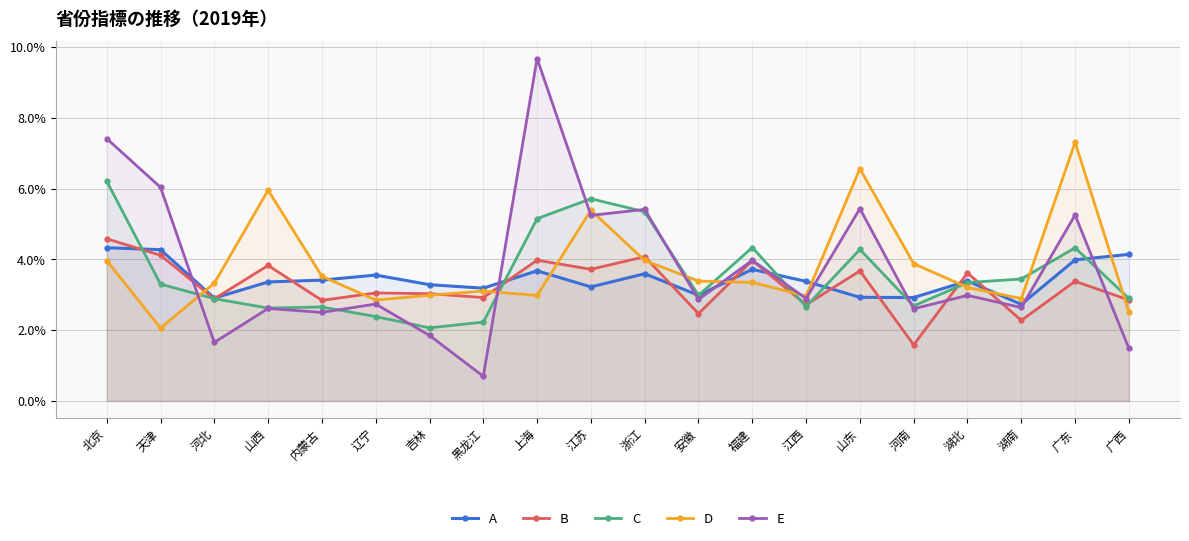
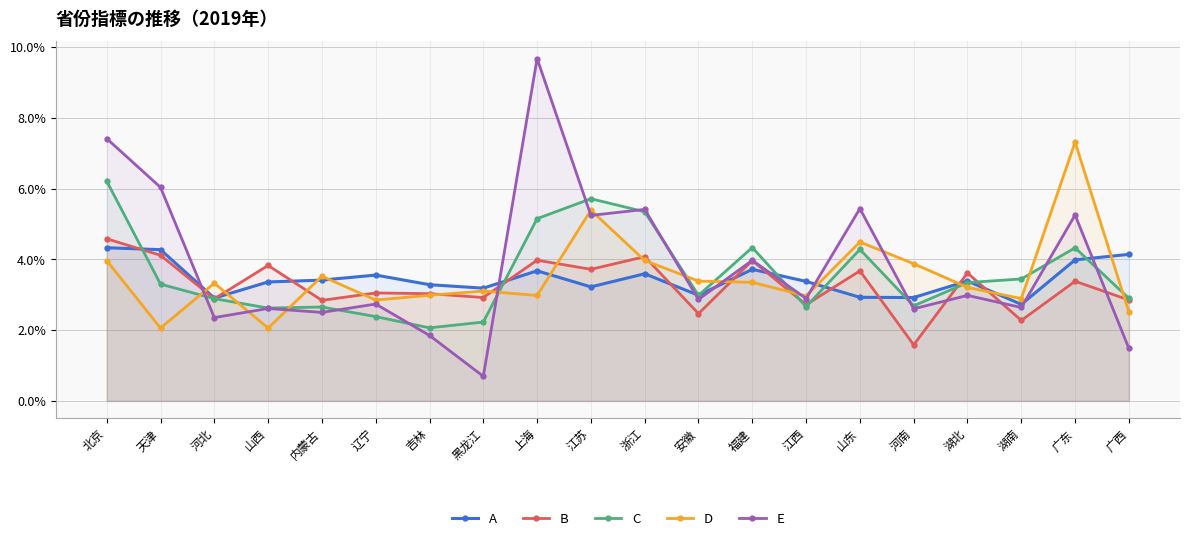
E, 河北: 1.7% -> 2.4%
D, 山西: 6.0% -> 2.1%
D, 山东: 6.6% -> 4.5%
